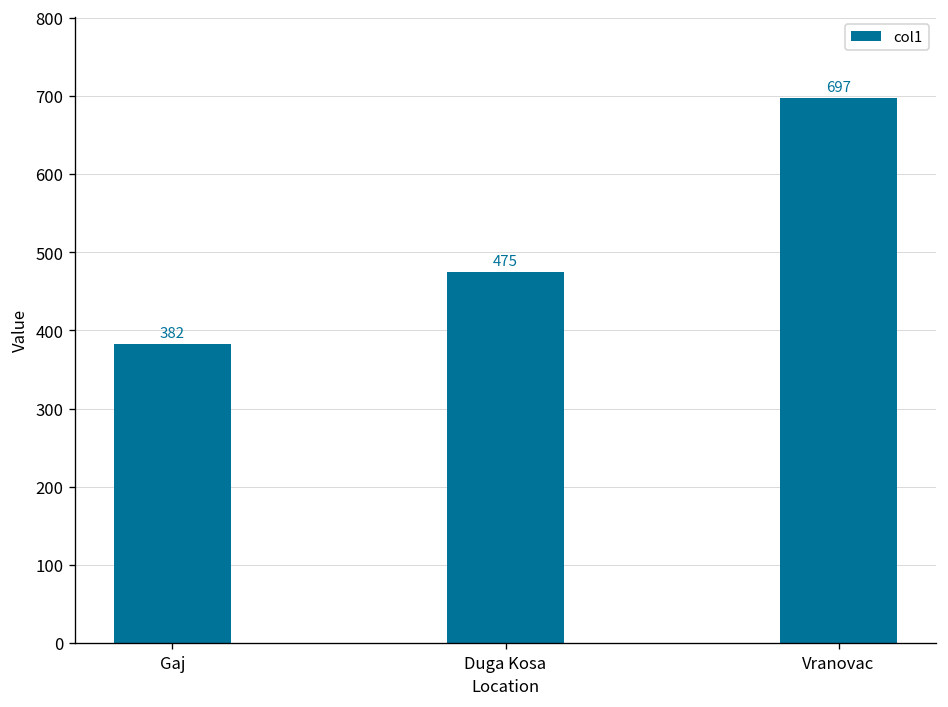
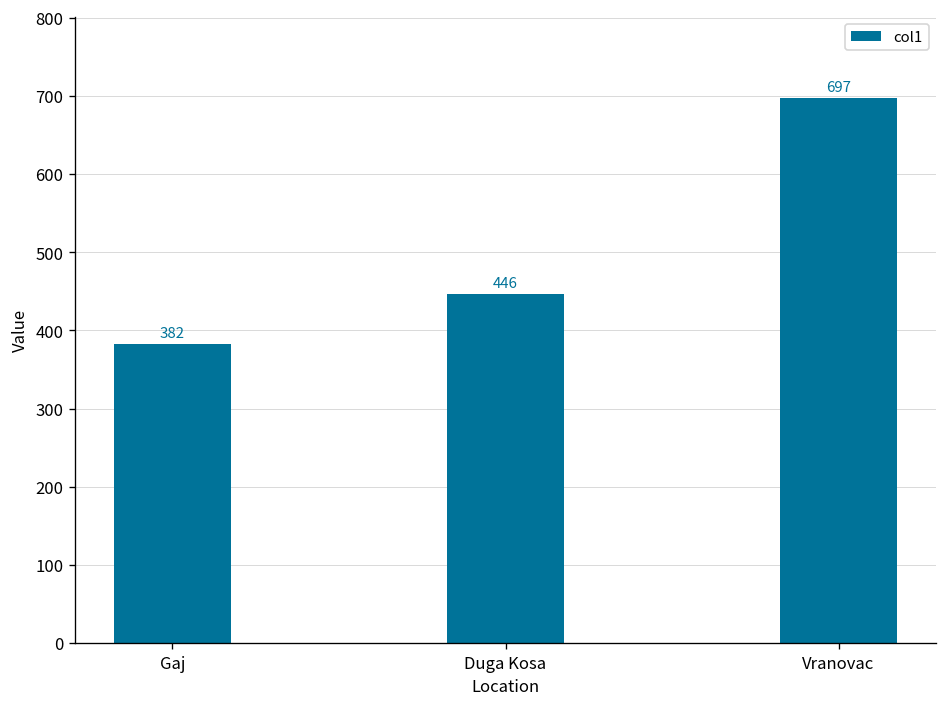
Duga Kosa: 475 -> 446
